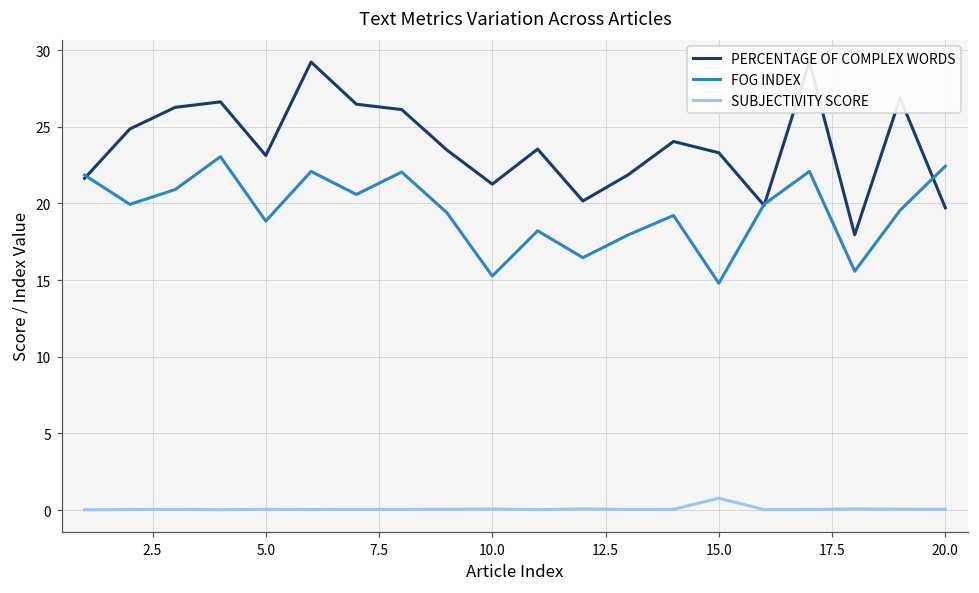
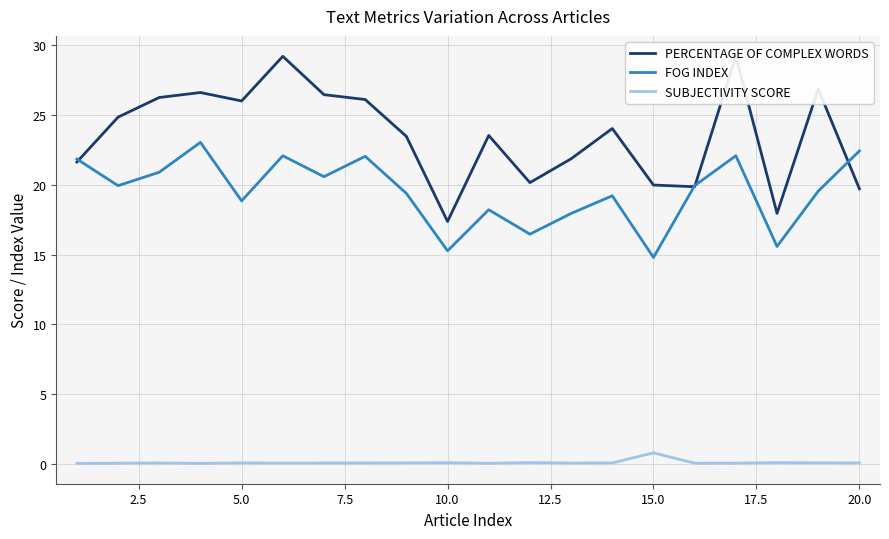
PERCENTAGE OF COMPLEX WORDS, 5.0: 23.1 -> 26.0
PERCENTAGE OF COMPLEX WORDS, 10.0: 21.3 -> 17.4
PERCENTAGE OF COMPLEX WORDS, 15.0: 23.3 -> 20.0
